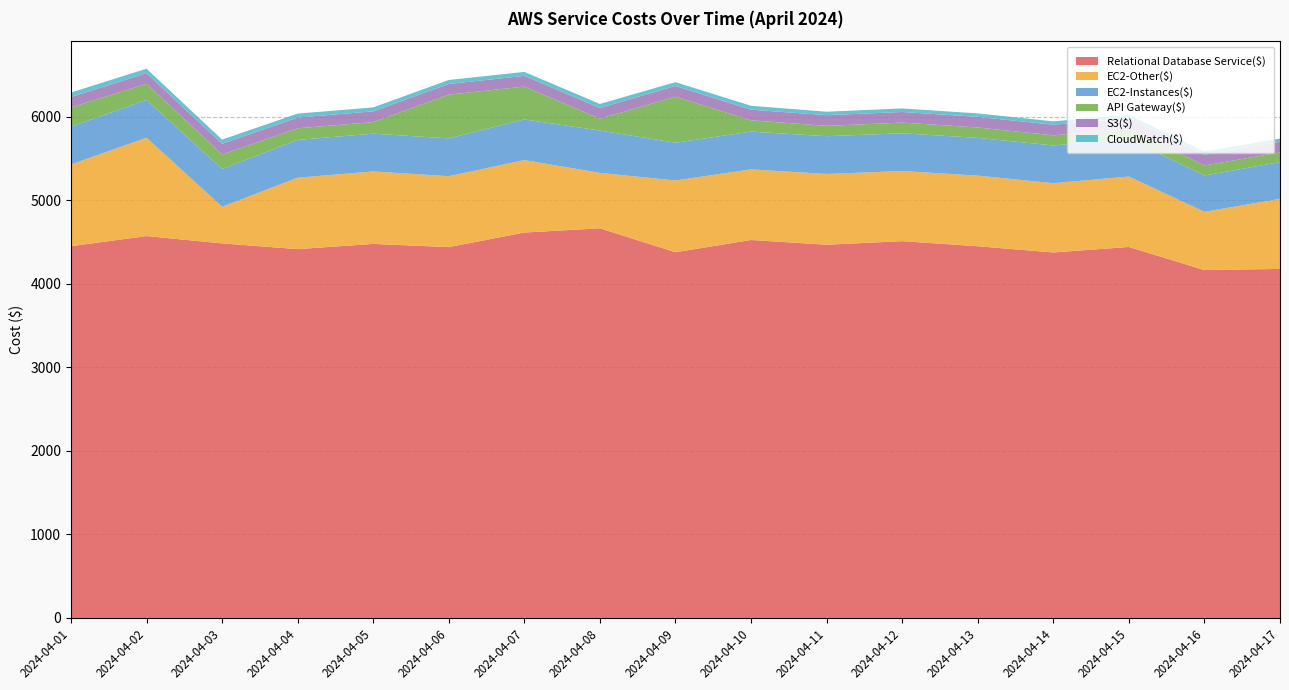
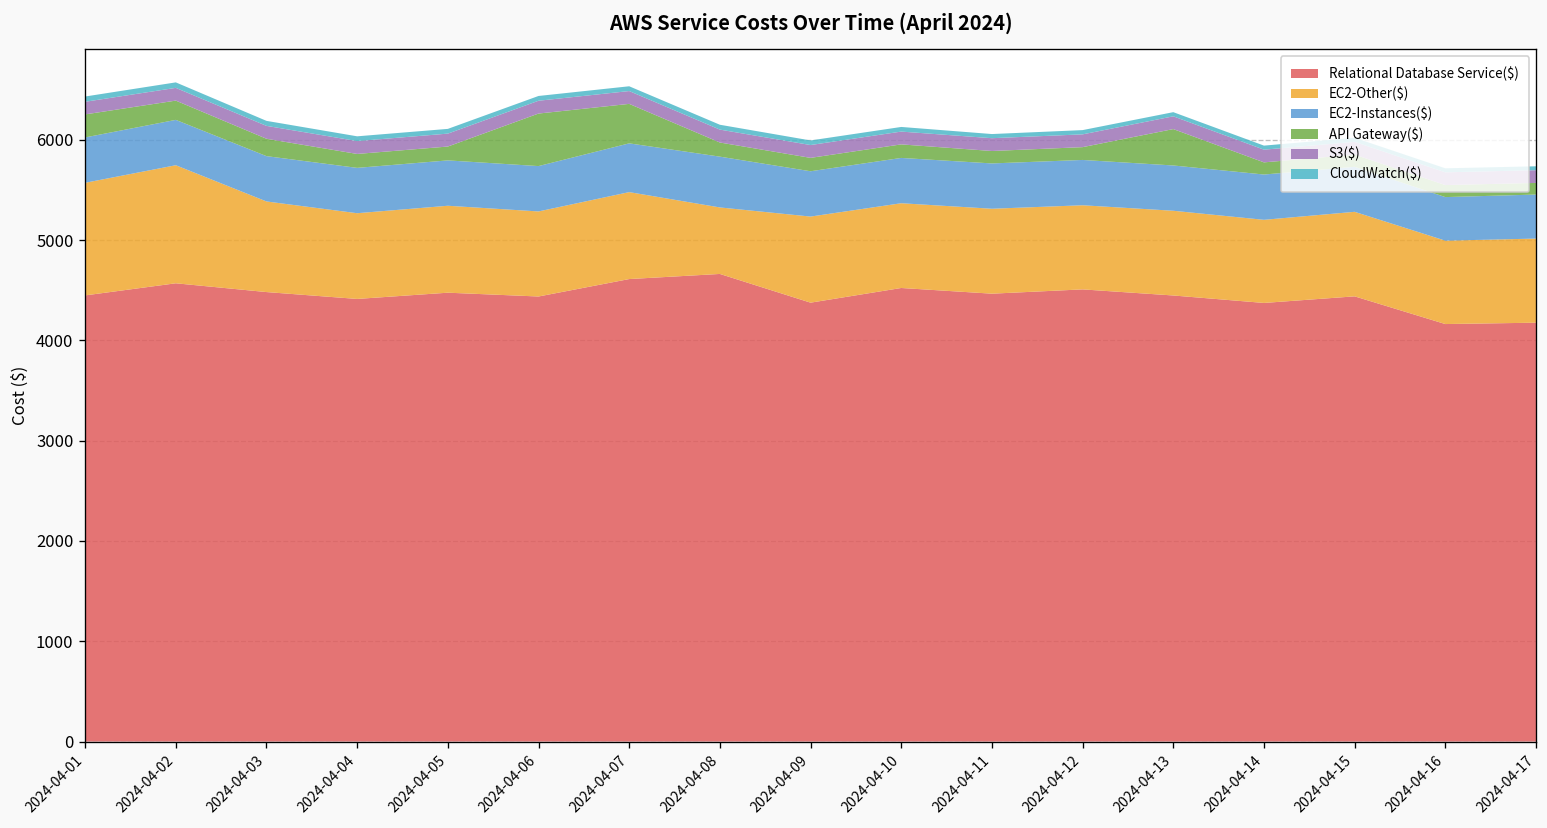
EC2-Other($), 2024-04-01: 1000 -> 1100
EC2-Other($), 2024-04-03: 400 -> 900
API Gateway($), 2024-04-09: 600 -> 100
API Gateway($), 2024-04-13: 100 -> 400
EC2-Other($), 2024-04-16: 700 -> 800
